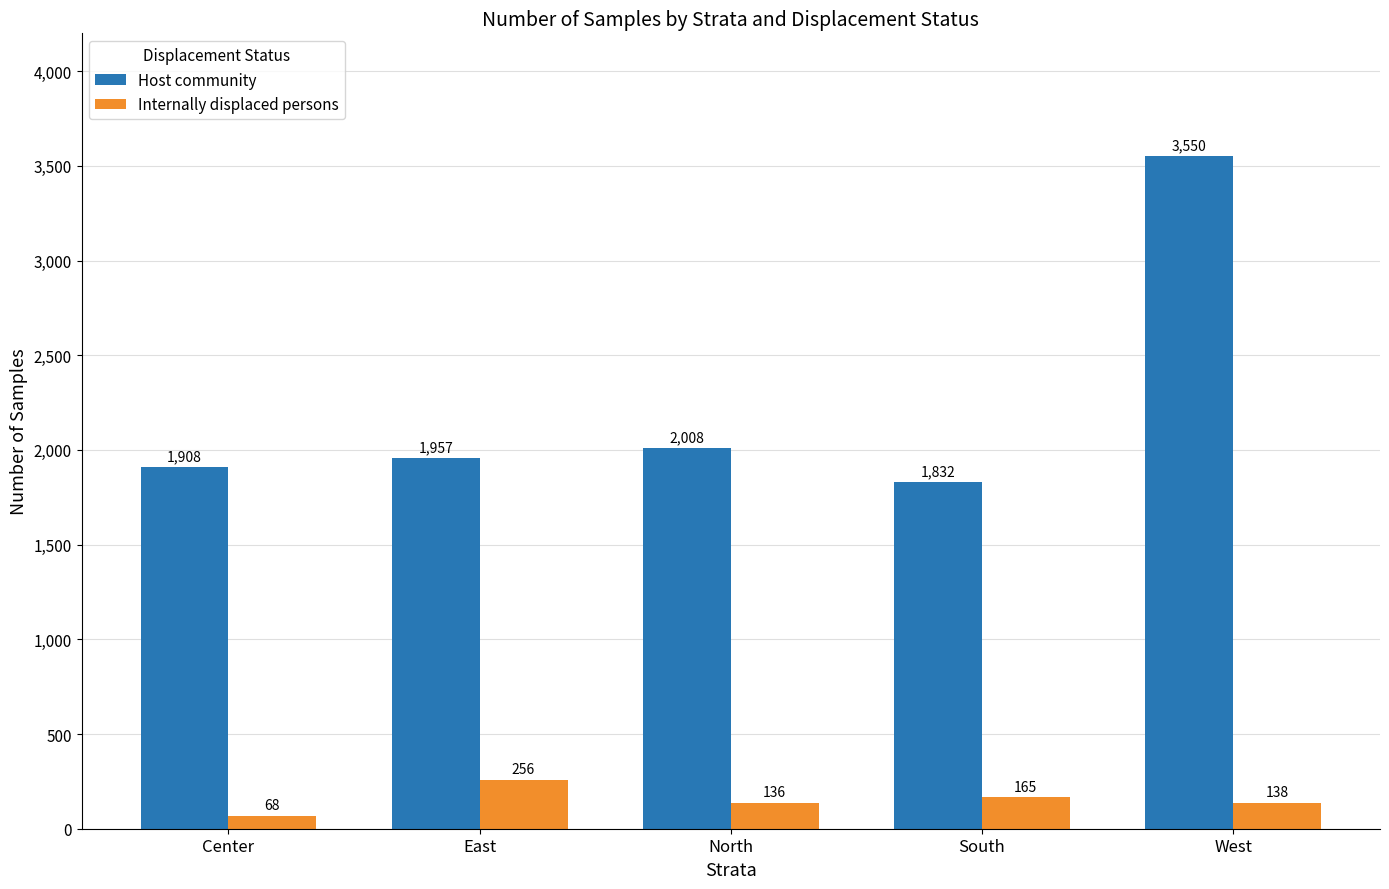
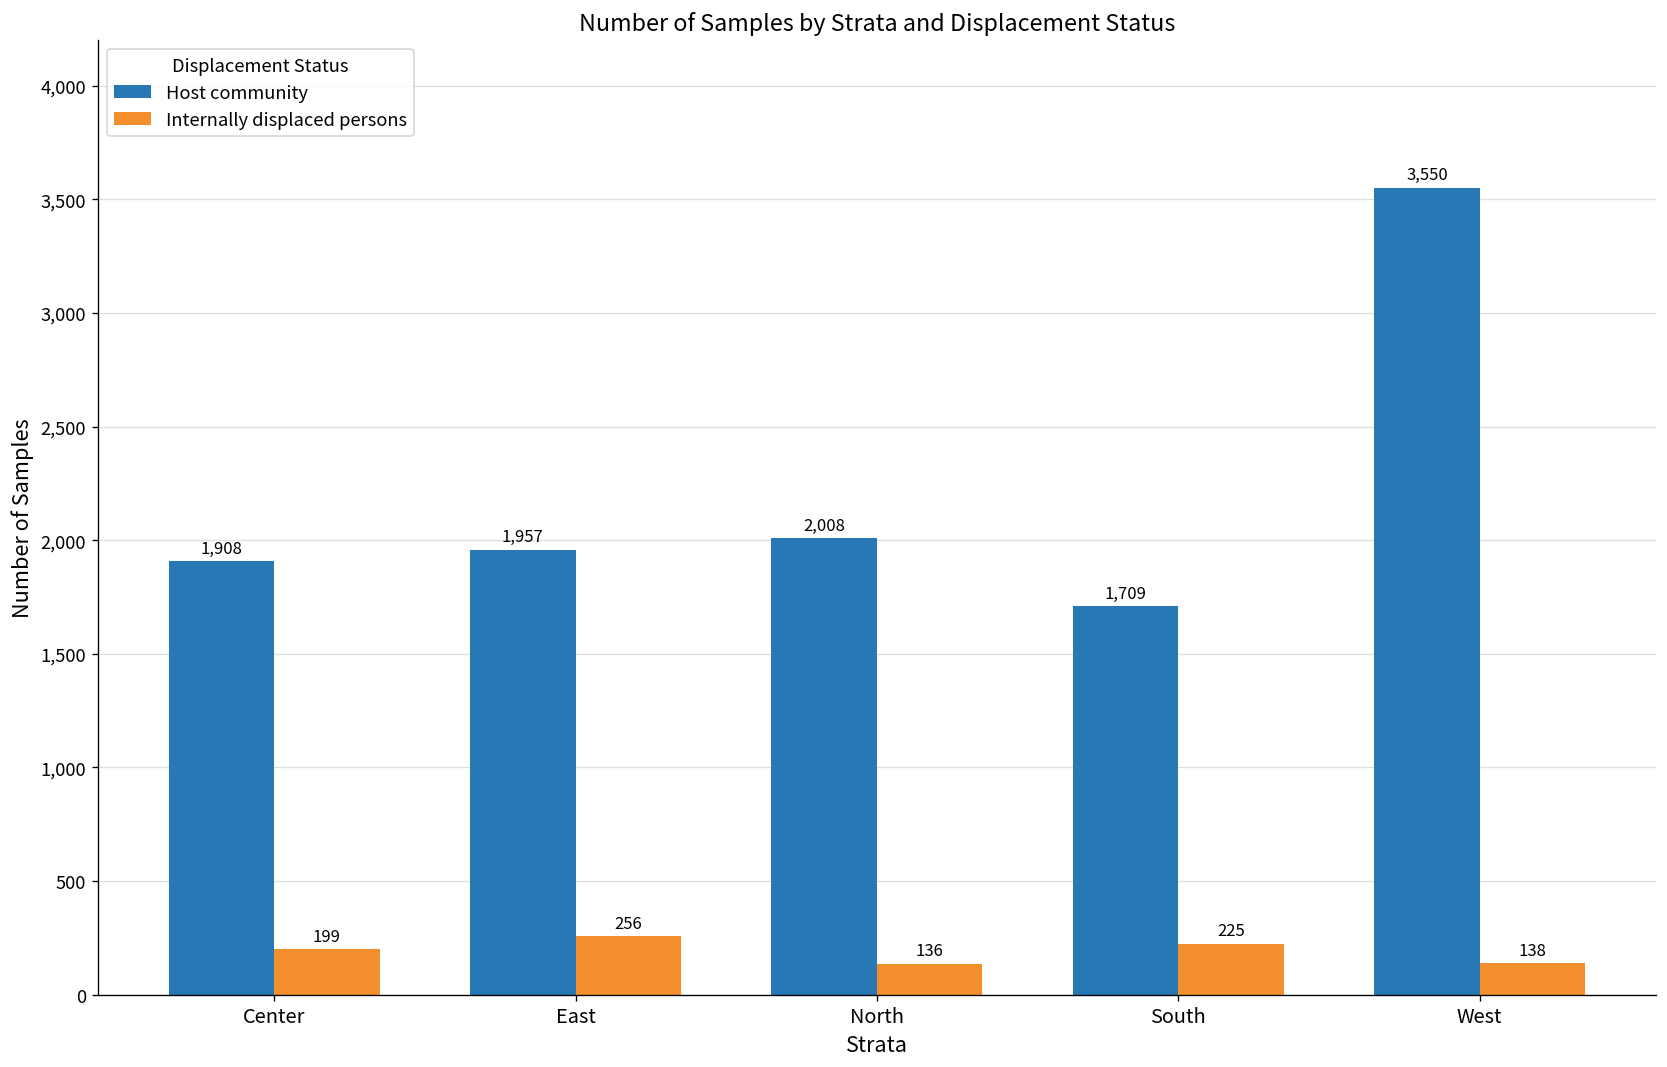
Internally displaced persons, Center: 68 -> 199
Host community, South: 1,832 -> 1,709
Internally displaced persons, South: 165 -> 225
